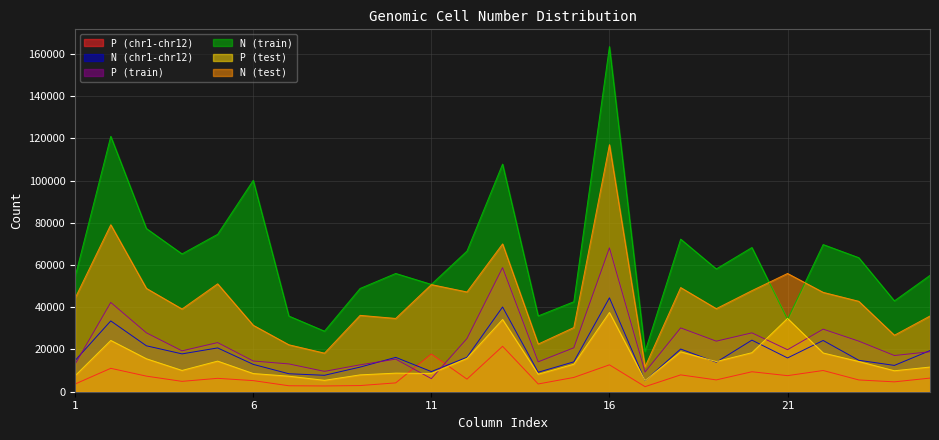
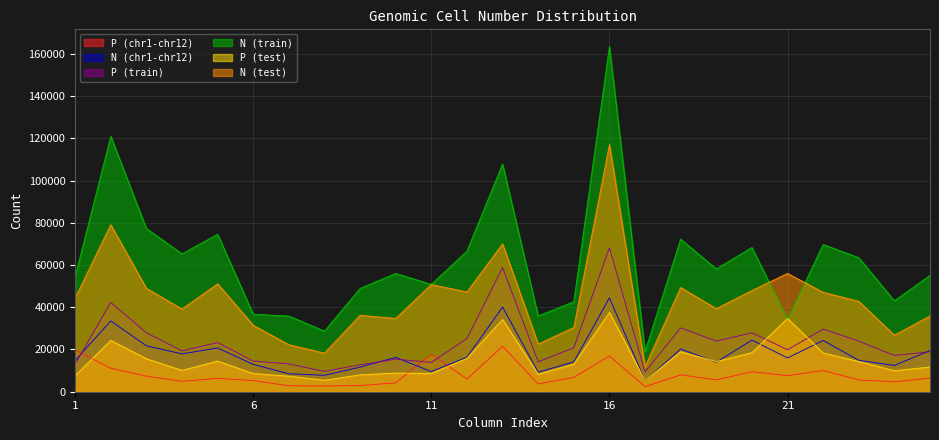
P (chr1-chr12), 1: 4000 -> 20000
N (train), 6: 100000 -> 37000
P (train), 11: 6000 -> 14000
P (chr1-chr12), 16: 13000 -> 17000
